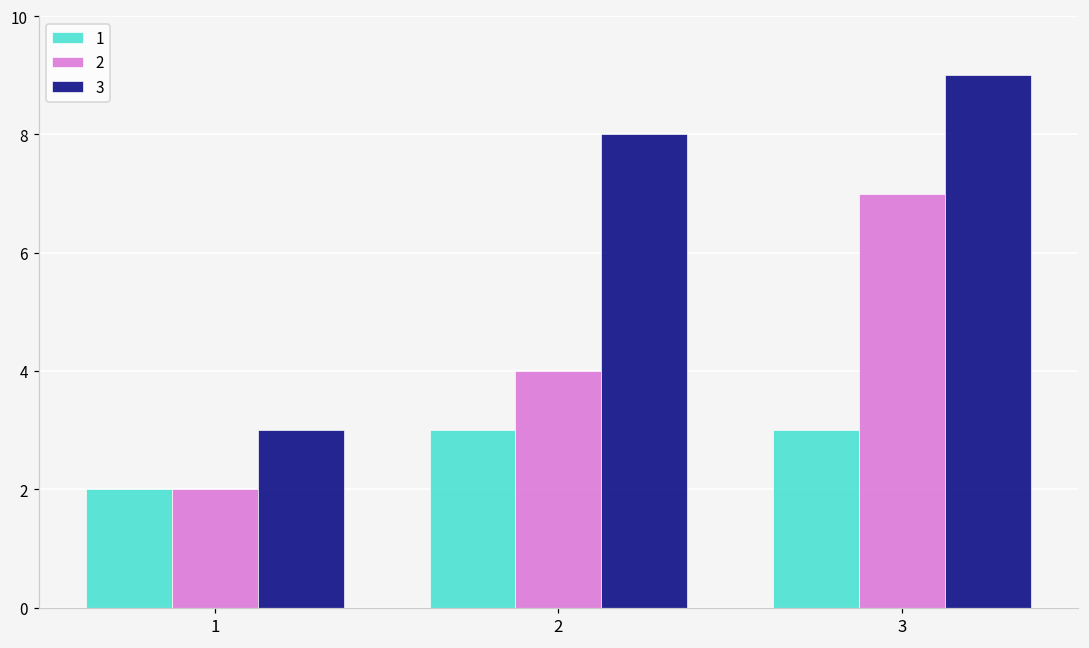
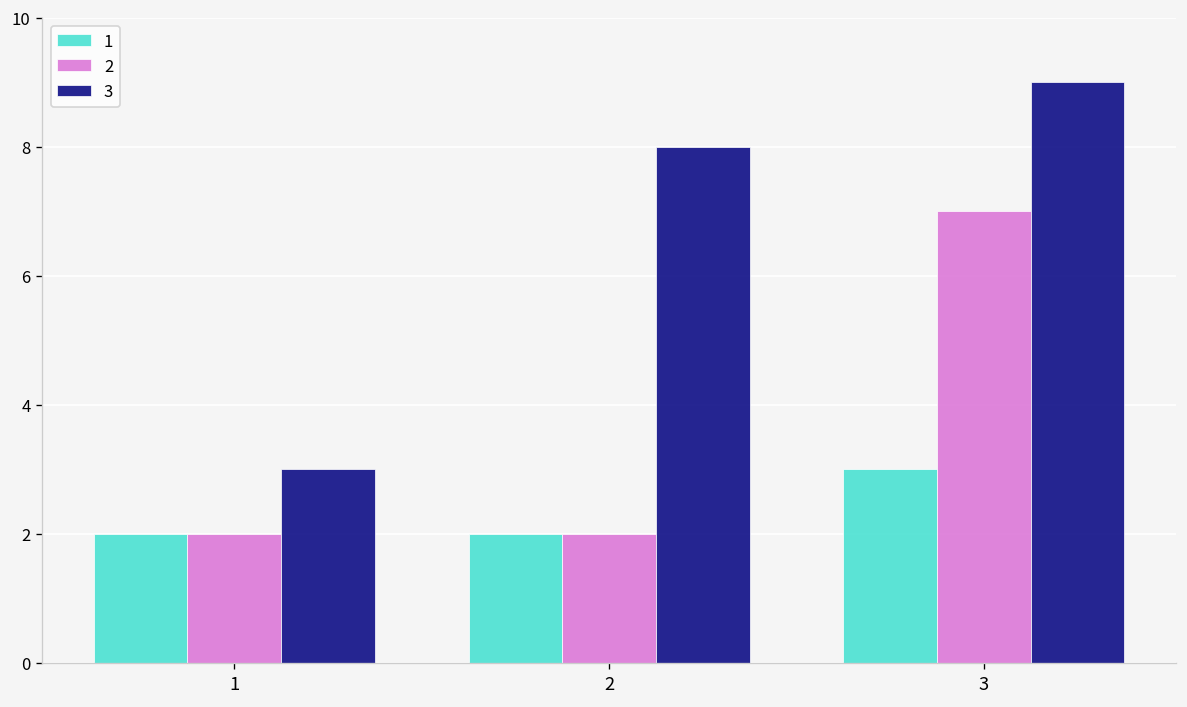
1, 2: 3 -> 2
2, 2: 4 -> 2
